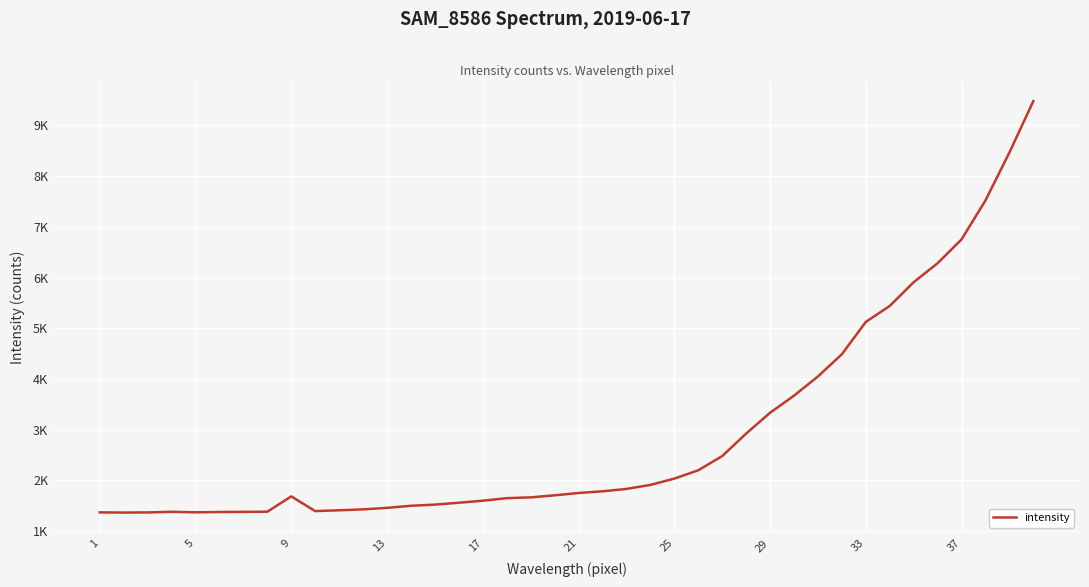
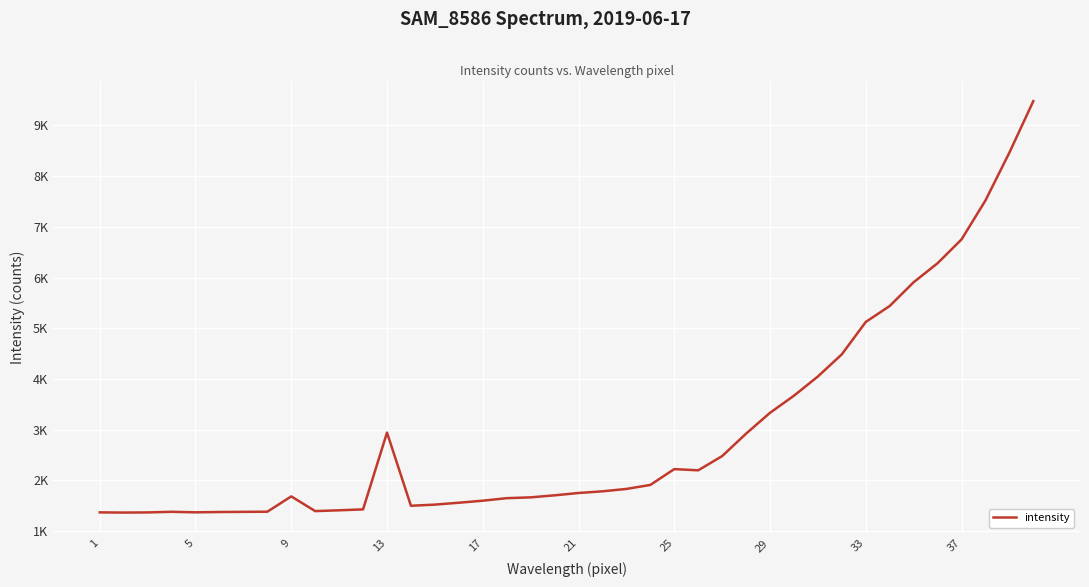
13: 1500 -> 2900
25: 2000 -> 2200
